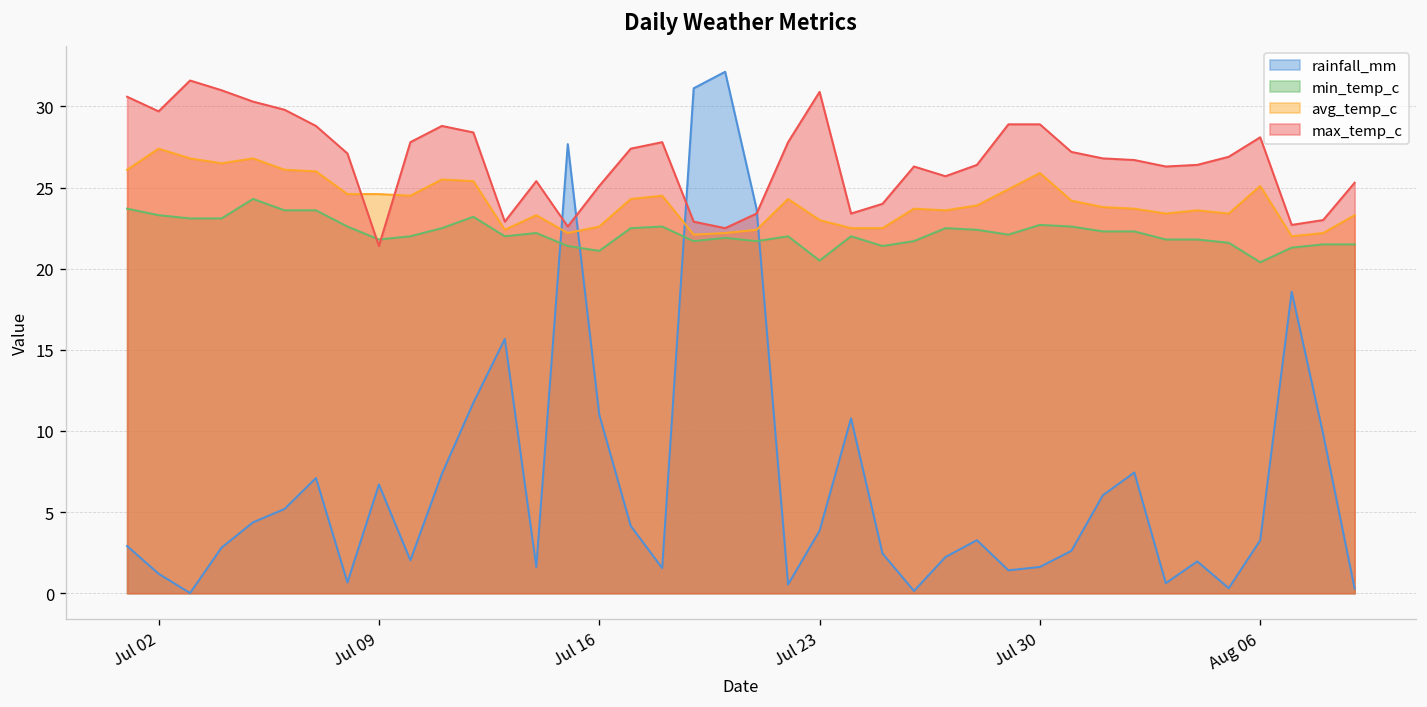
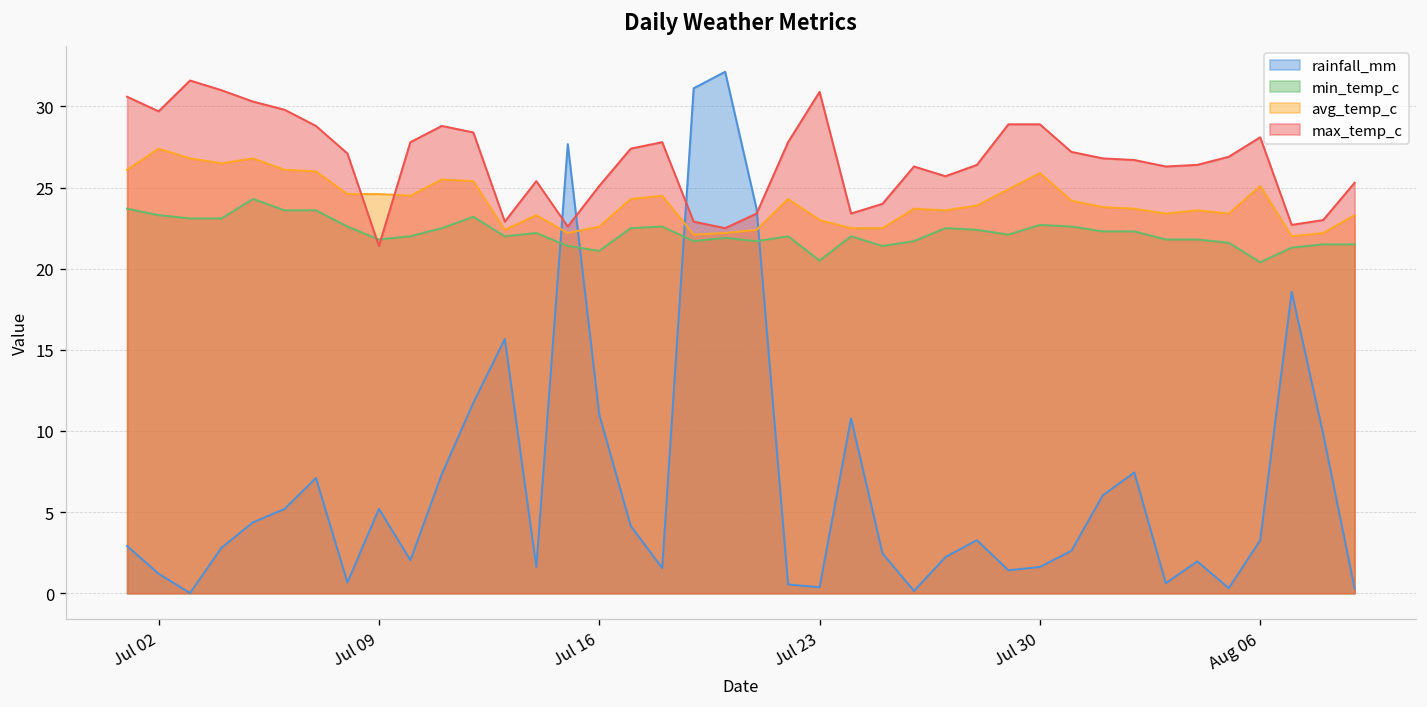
rainfall_mm, Jul 09: 6.7 -> 5.2
rainfall_mm, Jul 23: 3.9 -> 0.4
